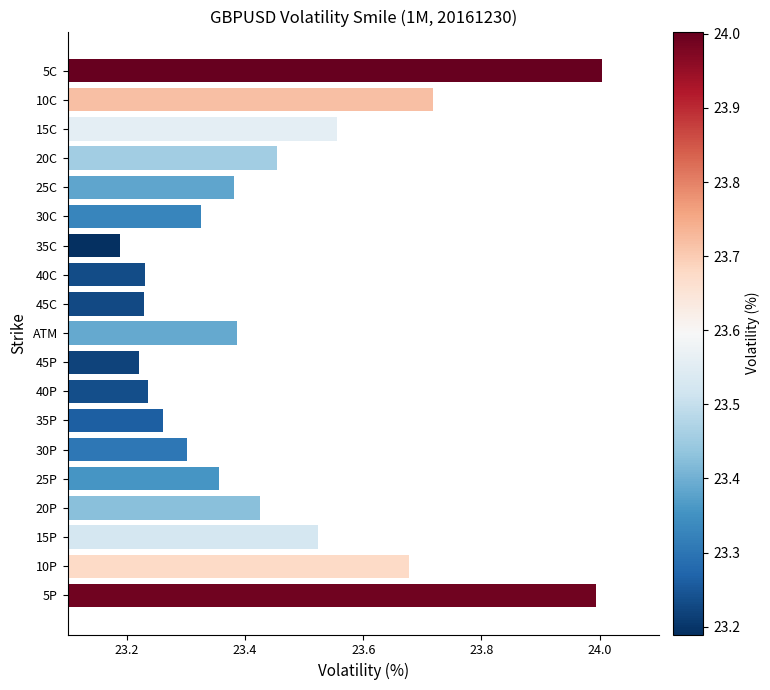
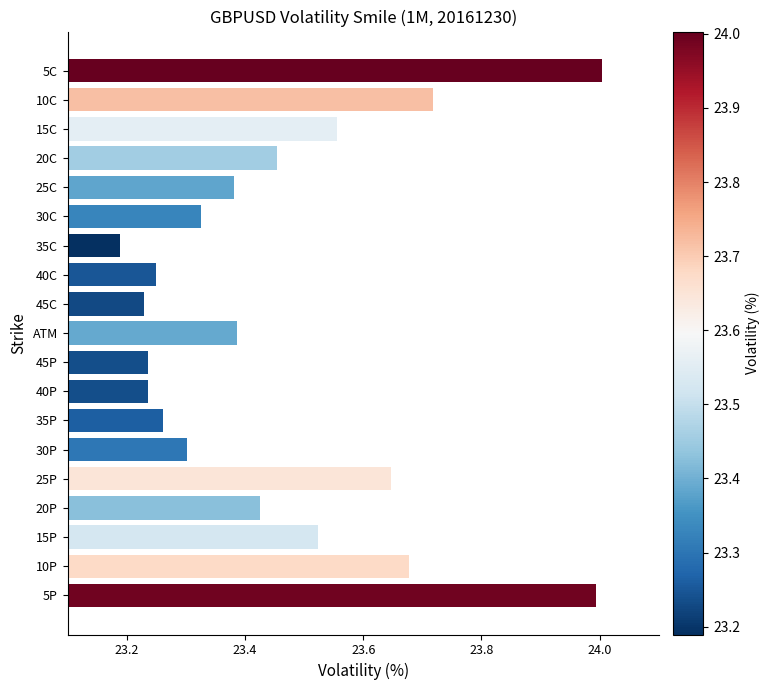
40C: 23.23 -> 23.25
45P: 23.22 -> 23.24
25P: 23.36 -> 23.65
